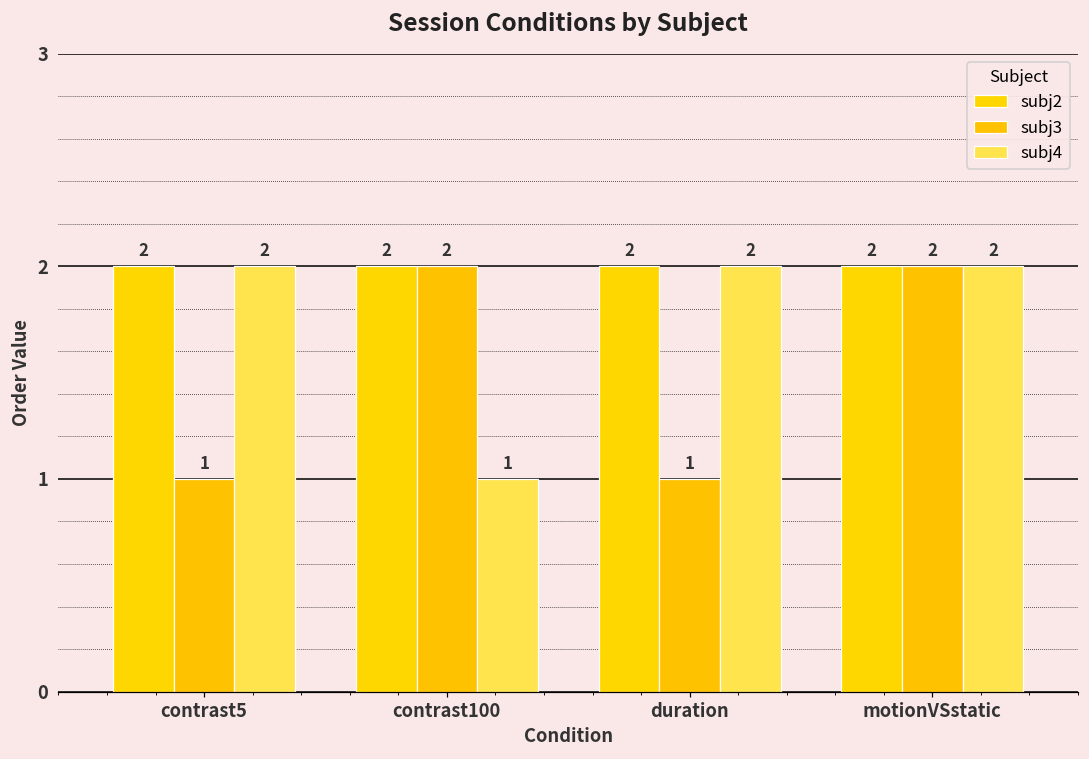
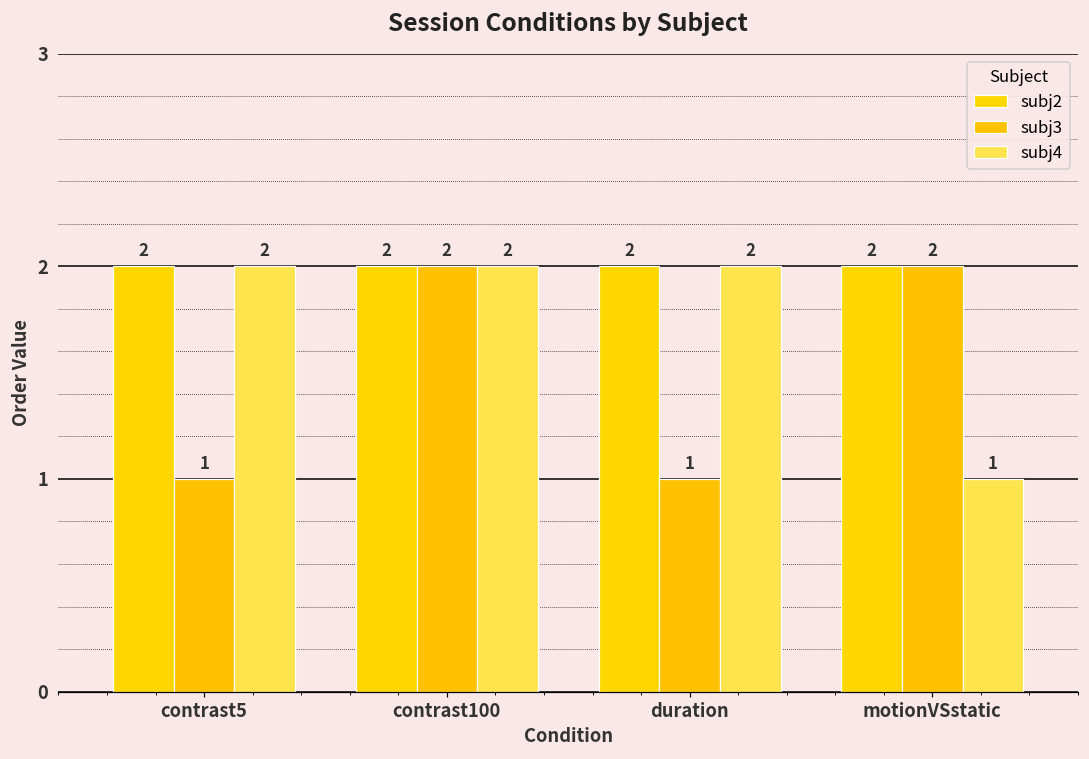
subj4, contrast100: 1 -> 2
subj4, motionVSstatic: 2 -> 1
